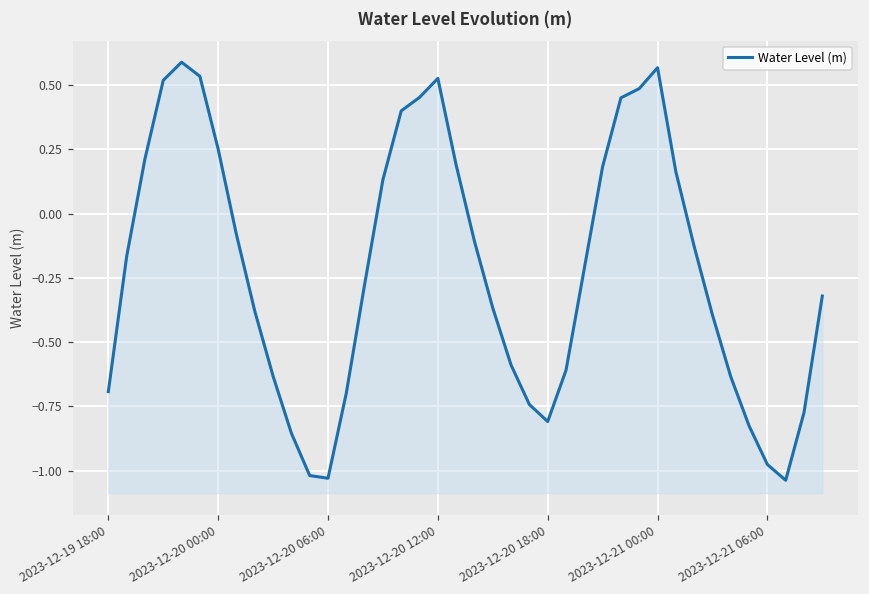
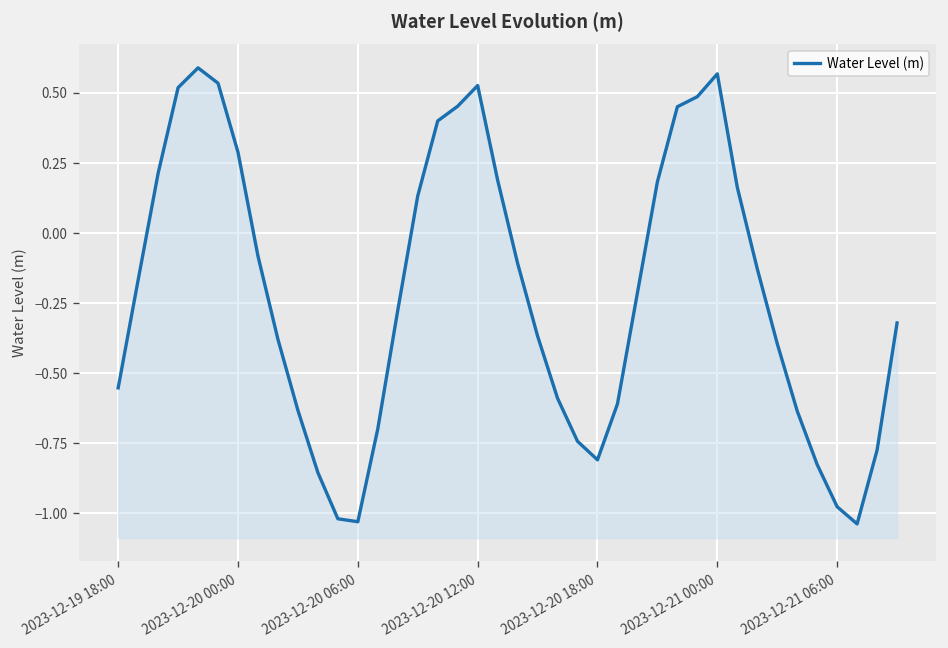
2023-12-19 18:00: -0.69 -> -0.55
2023-12-20 00:00: 0.25 -> 0.29
